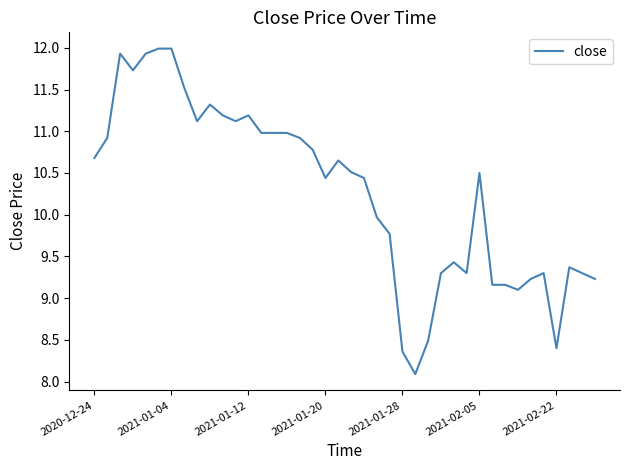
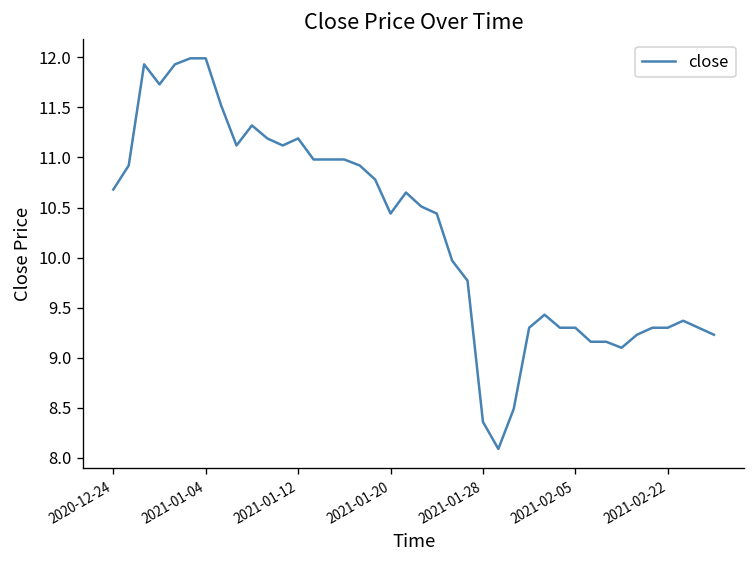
2021-02-05: 10.5 -> 9.3
2021-02-22: 8.4 -> 9.3
